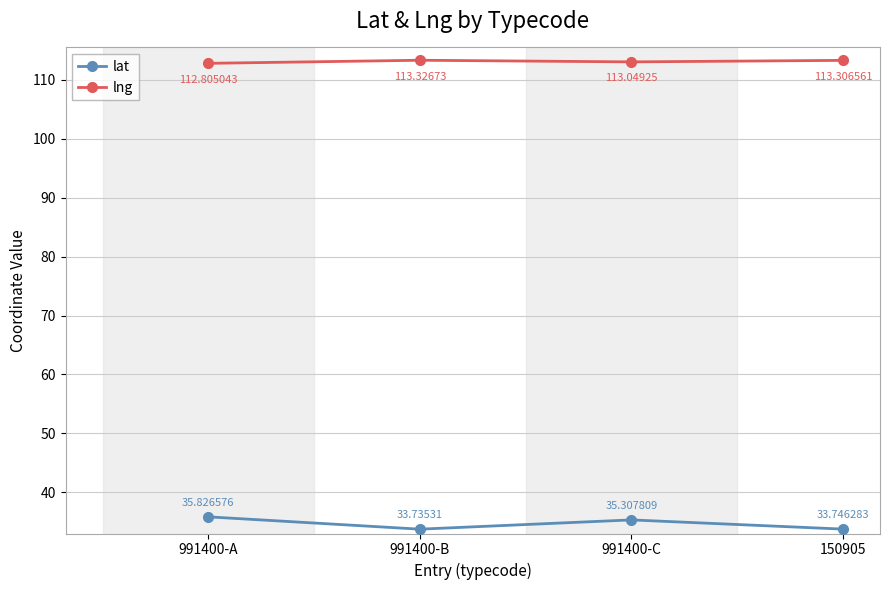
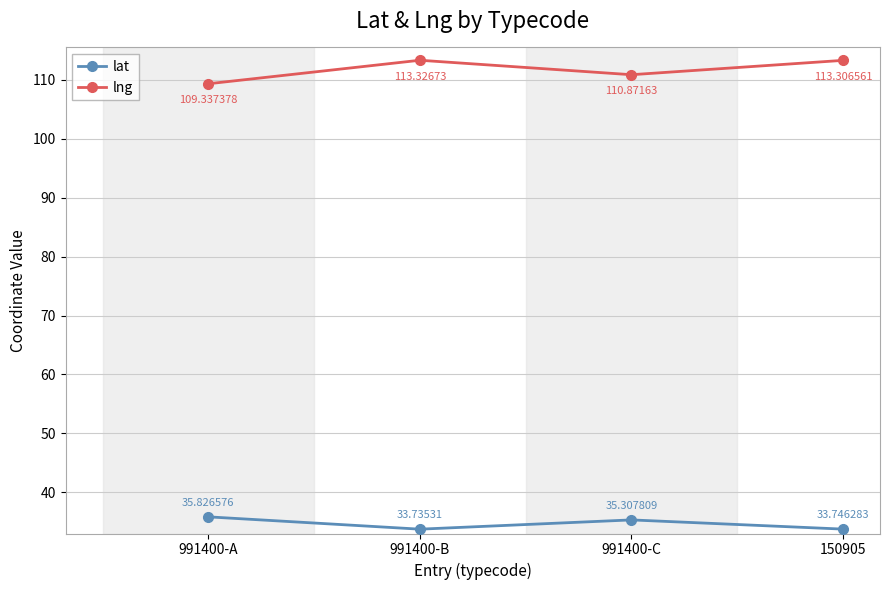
lng, 991400-A: 112.805043 -> 109.337378
lng, 991400-C: 113.04925 -> 110.87163
